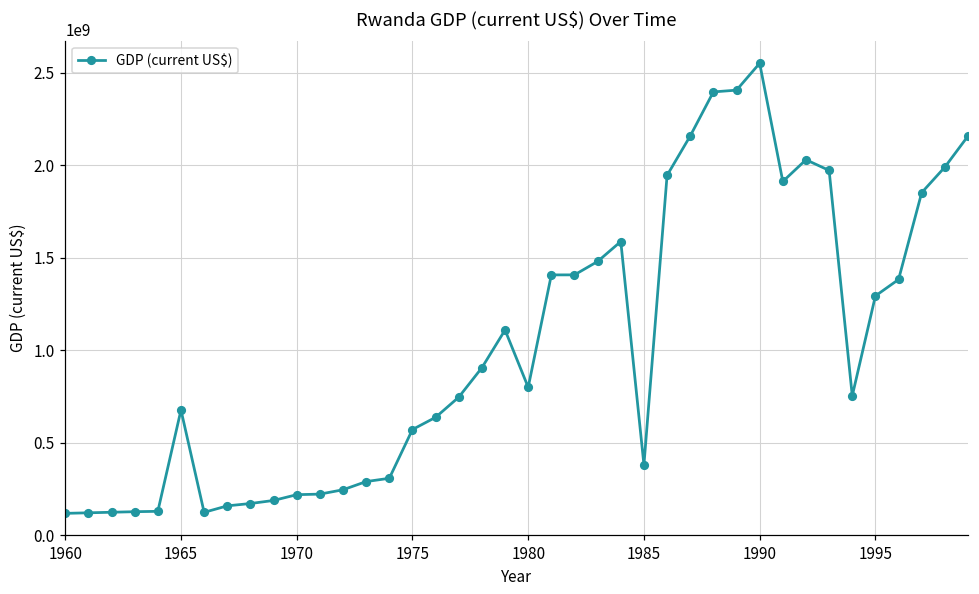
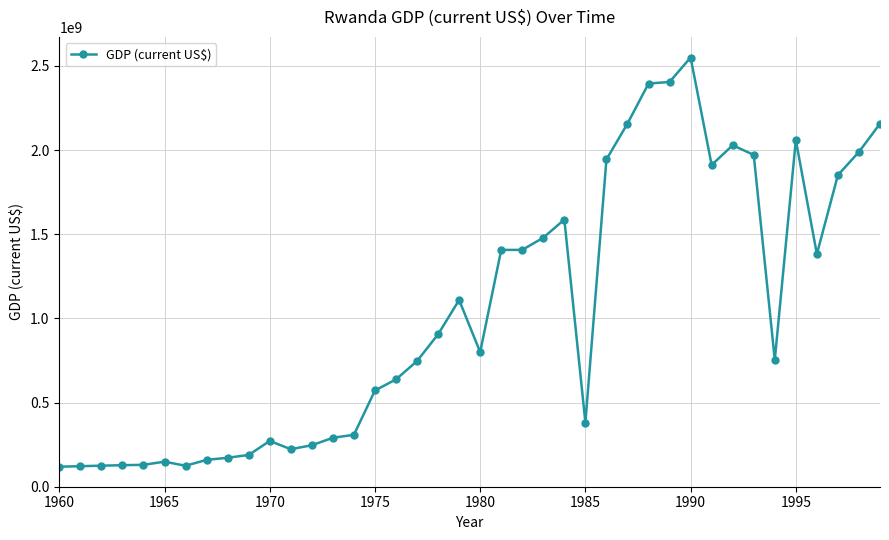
1965: 680000000 -> 150000000
1970: 220000000 -> 270000000
1995: 1290000000 -> 2060000000
